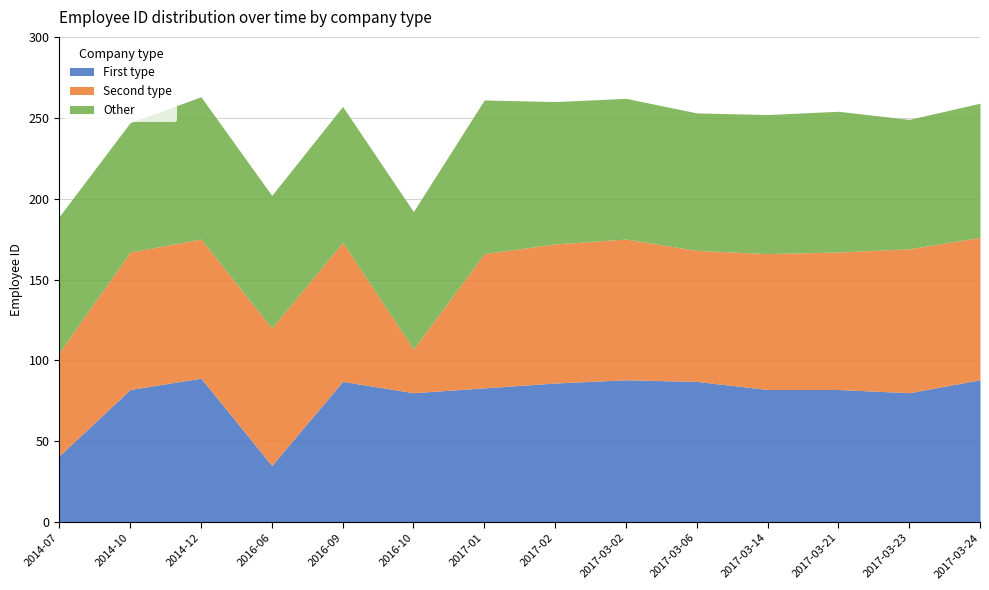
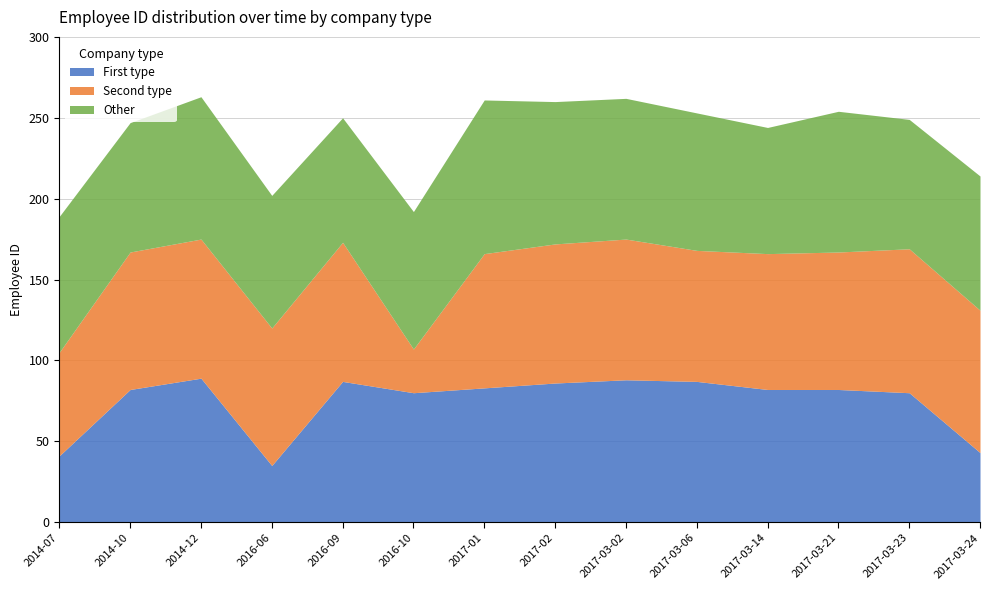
Other, 2016-09: 84 -> 77
Other, 2017-03-14: 86 -> 78
First type, 2017-03-24: 88 -> 43
